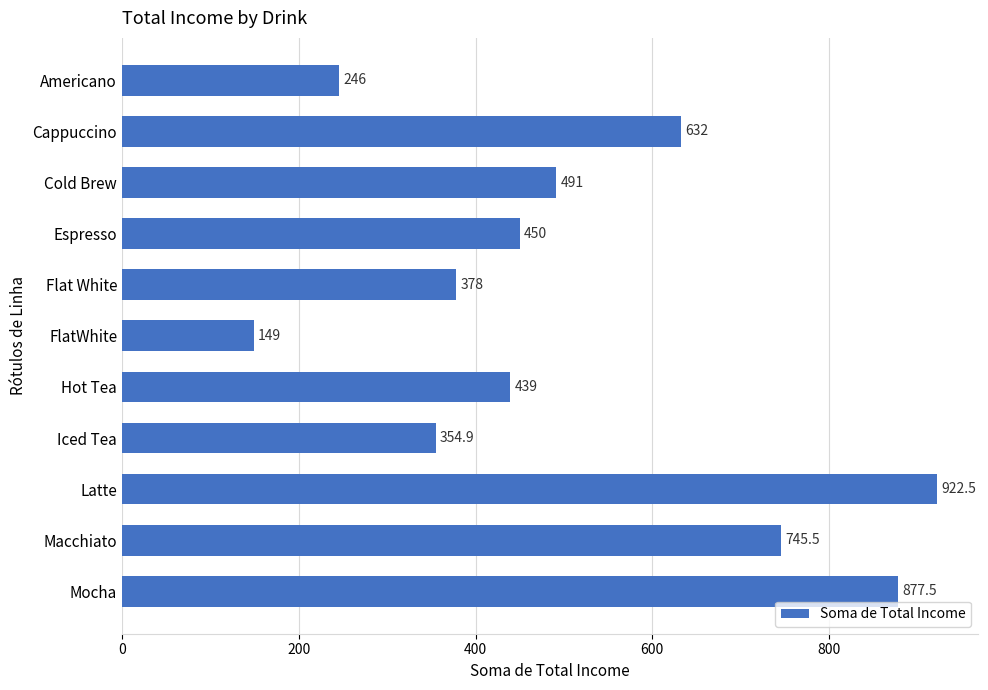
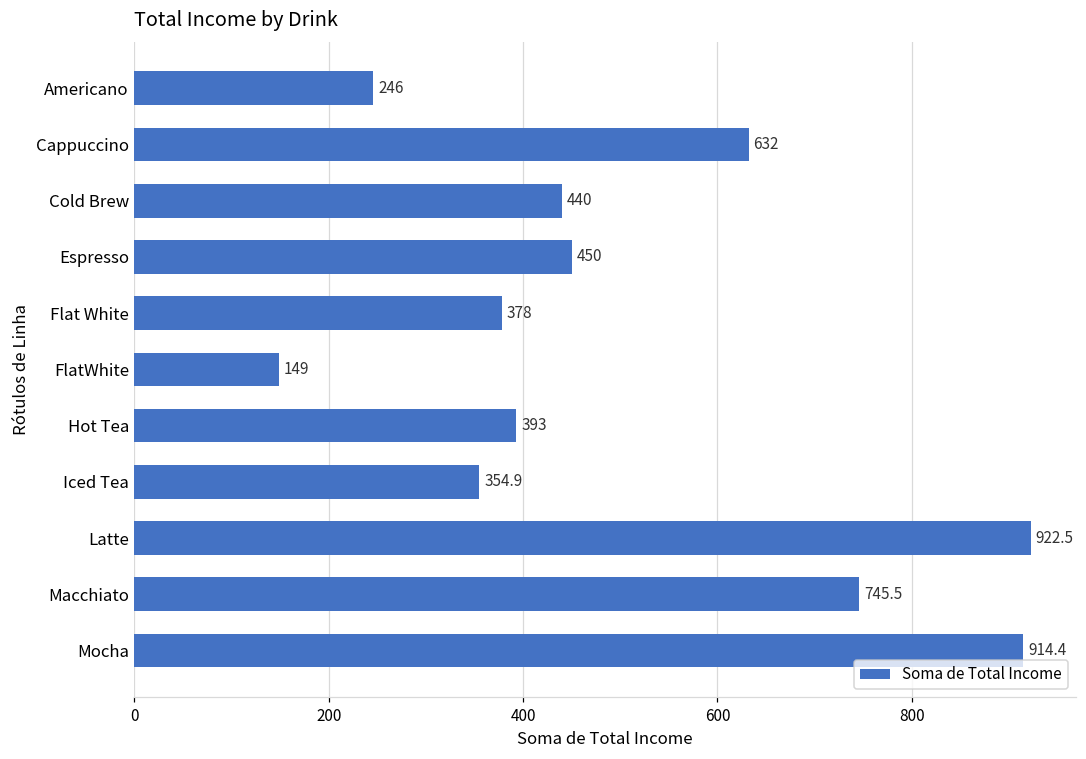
Cold Brew: 491 -> 440
Hot Tea: 439 -> 393
Mocha: 877.5 -> 914.4
